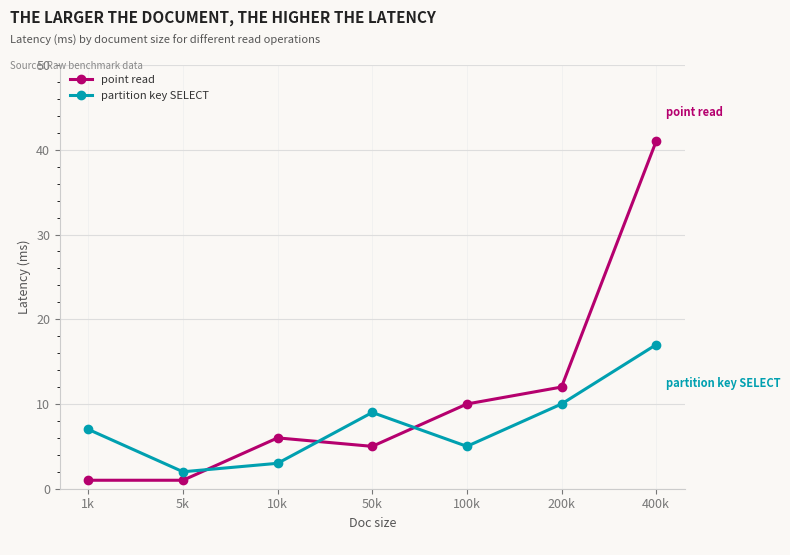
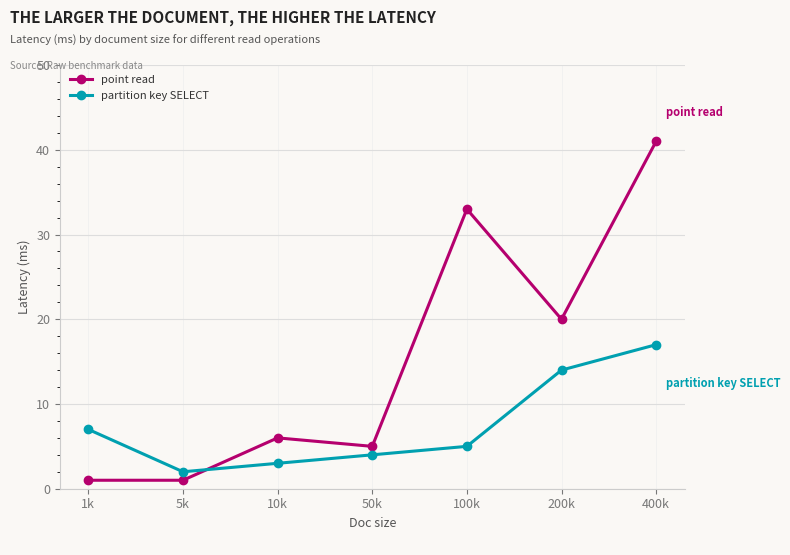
partition key SELECT, 50k: 9 -> 4
point read, 100k: 10 -> 33
point read, 200k: 12 -> 20
partition key SELECT, 200k: 10 -> 14
